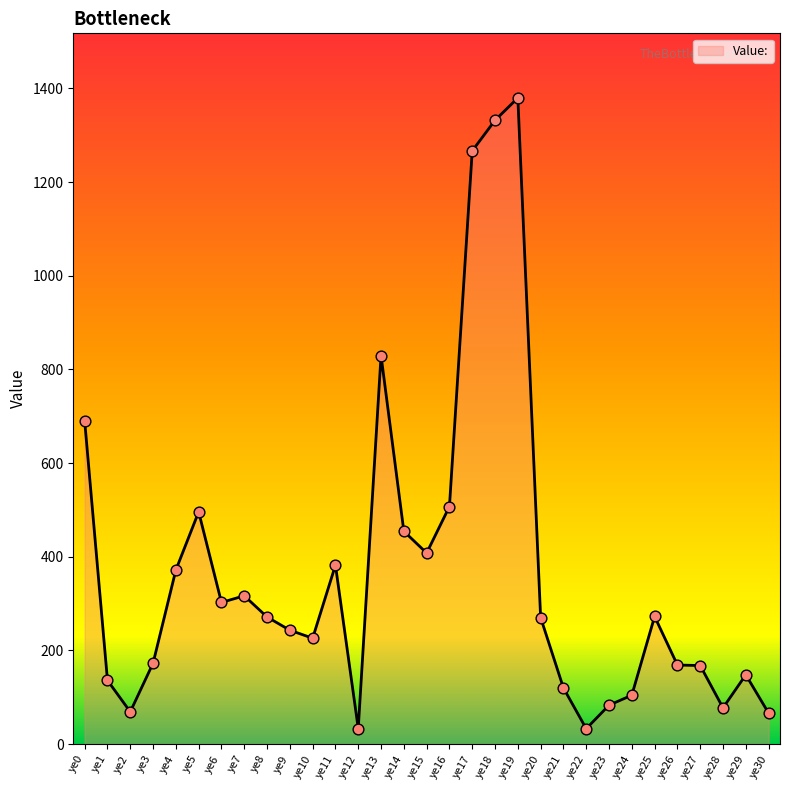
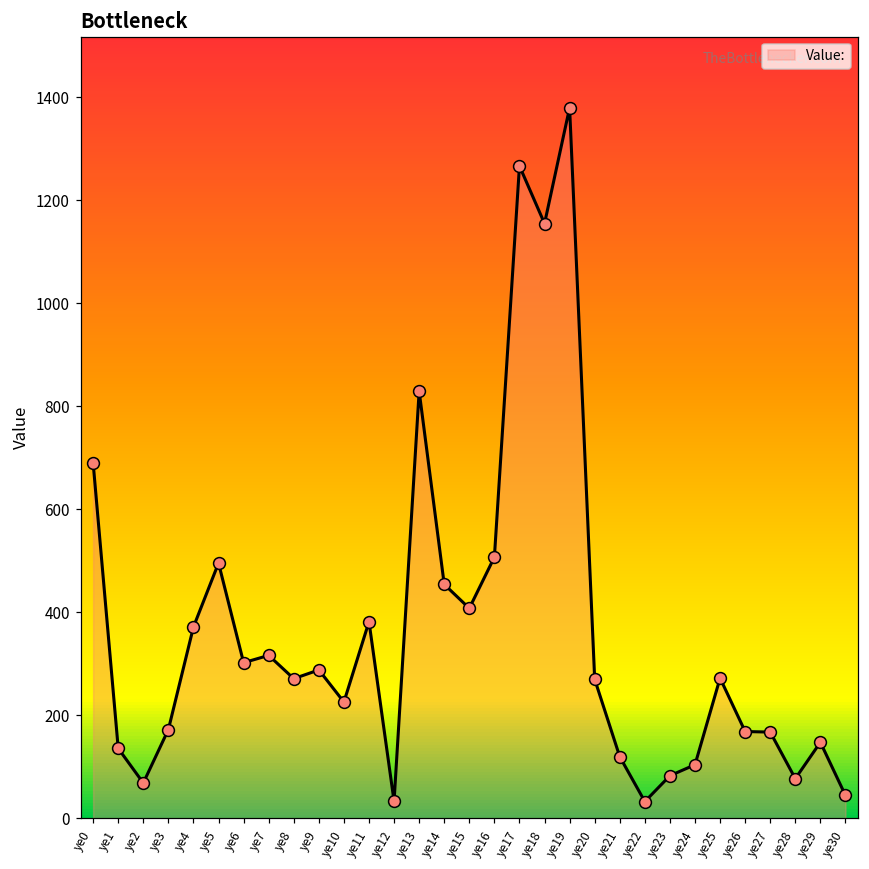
ye9: 240 -> 290
ye18: 1330 -> 1160
ye30: 70 -> 40
